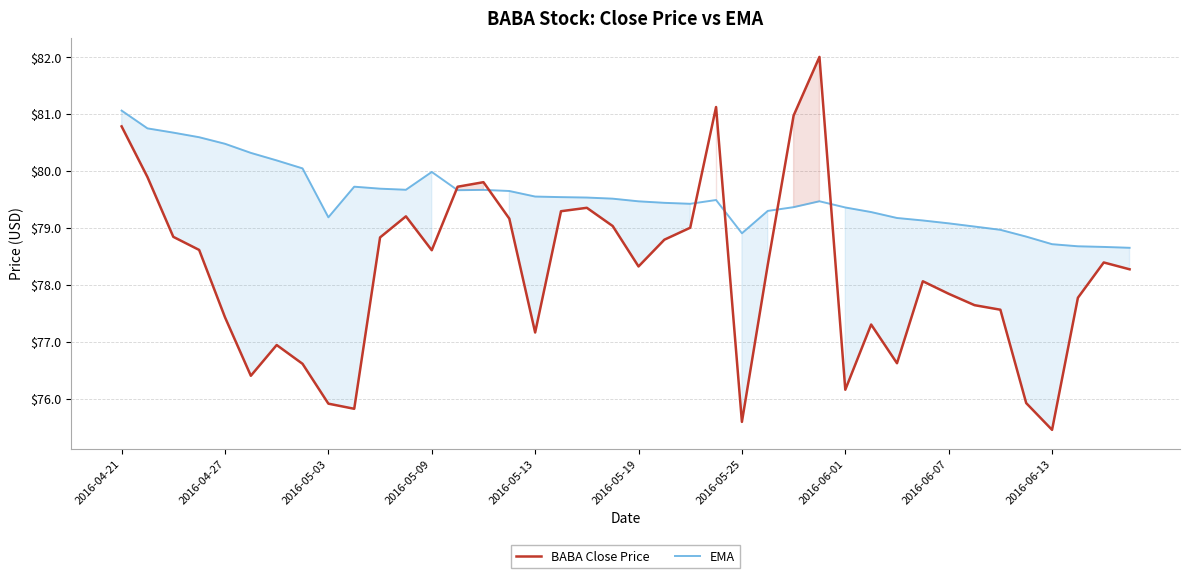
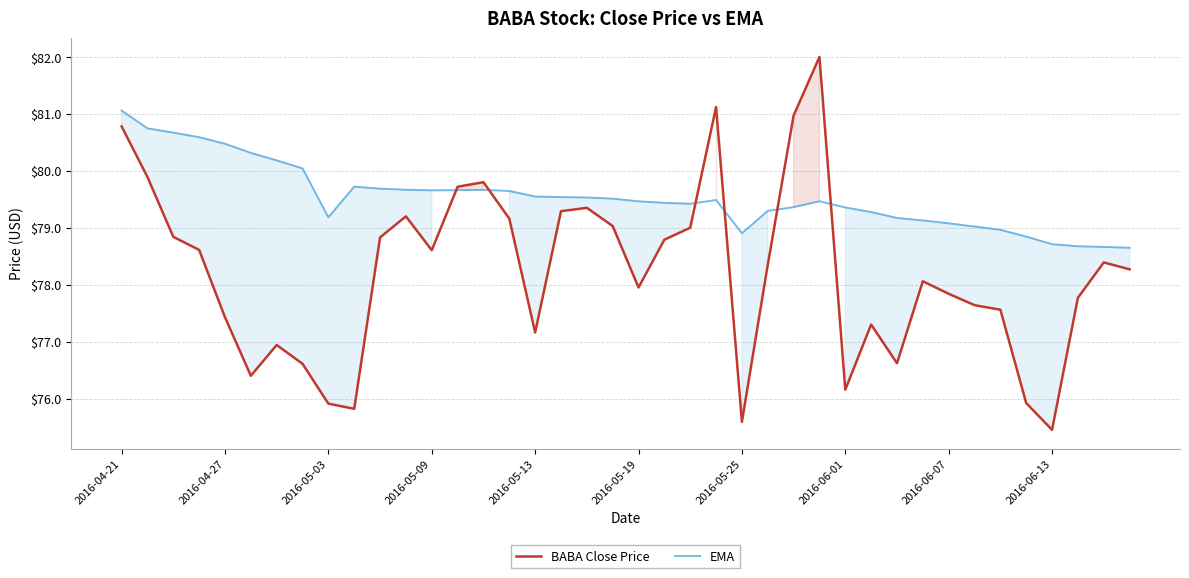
EMA, 2016-05-09: $80.0 -> $79.7
BABA Close Price, 2016-05-19: $78.3 -> $78.0
